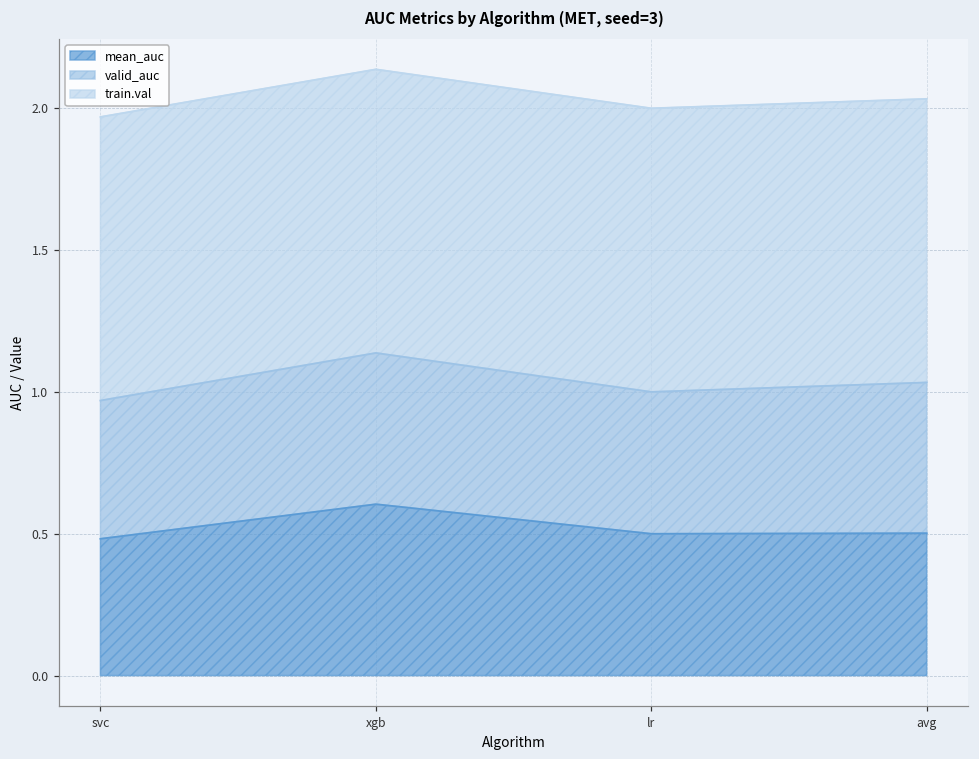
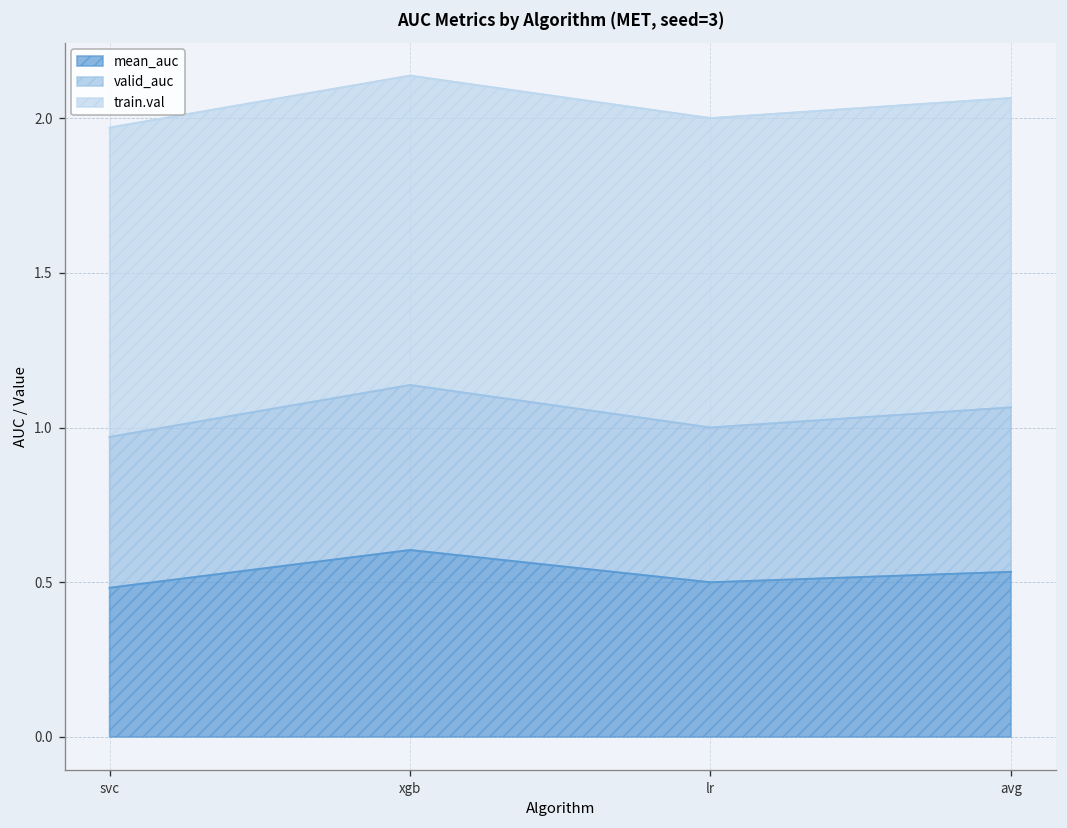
mean_auc, avg: 0.50 -> 0.53
